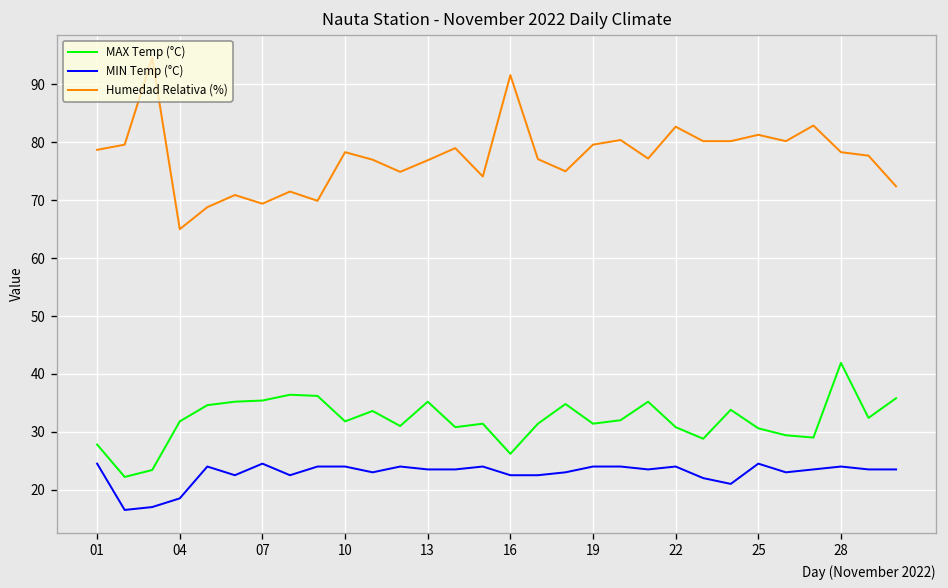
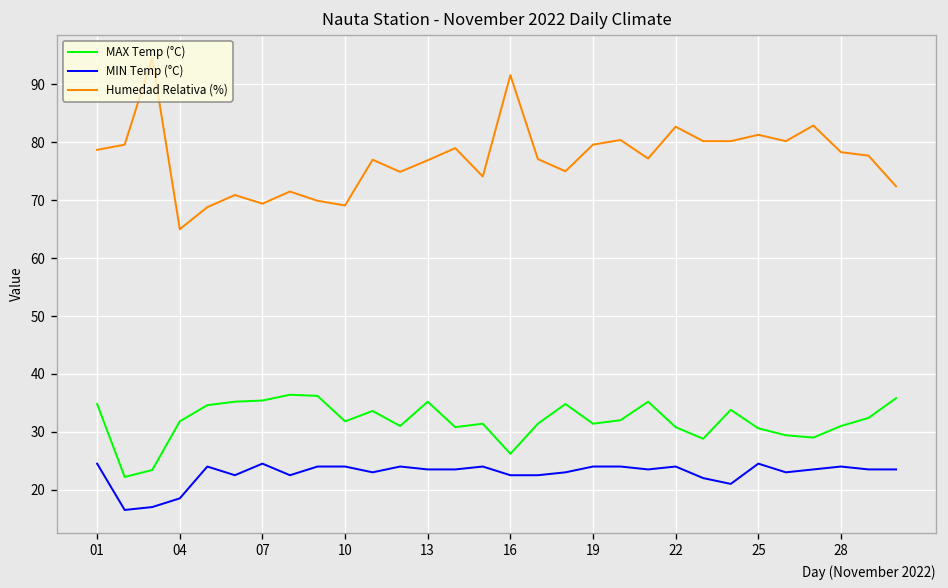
MAX Temp (°C), 01: 28 -> 35
Humedad Relativa (%), 10: 78 -> 69
MAX Temp (°C), 28: 42 -> 31
